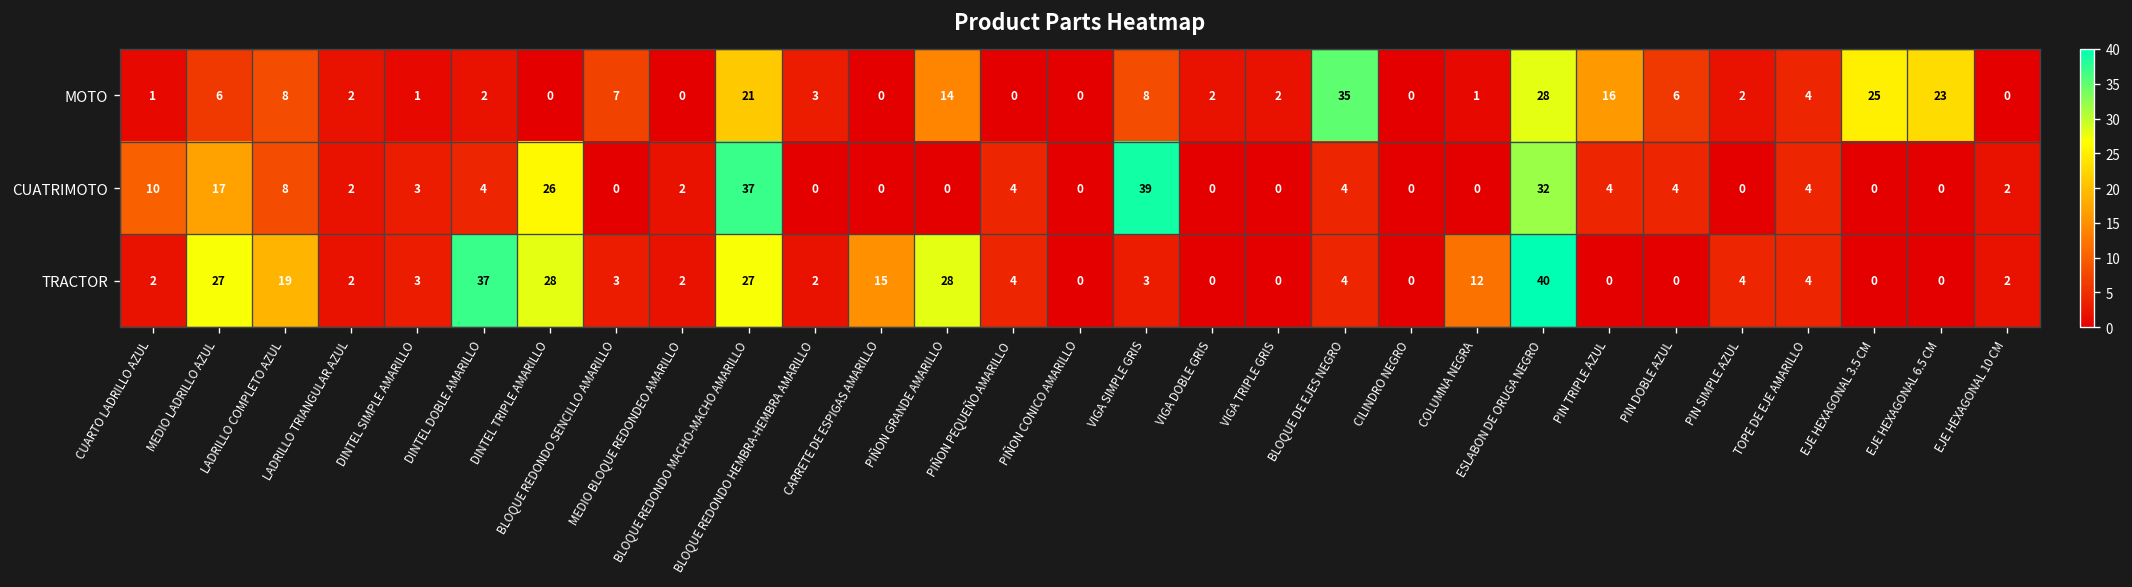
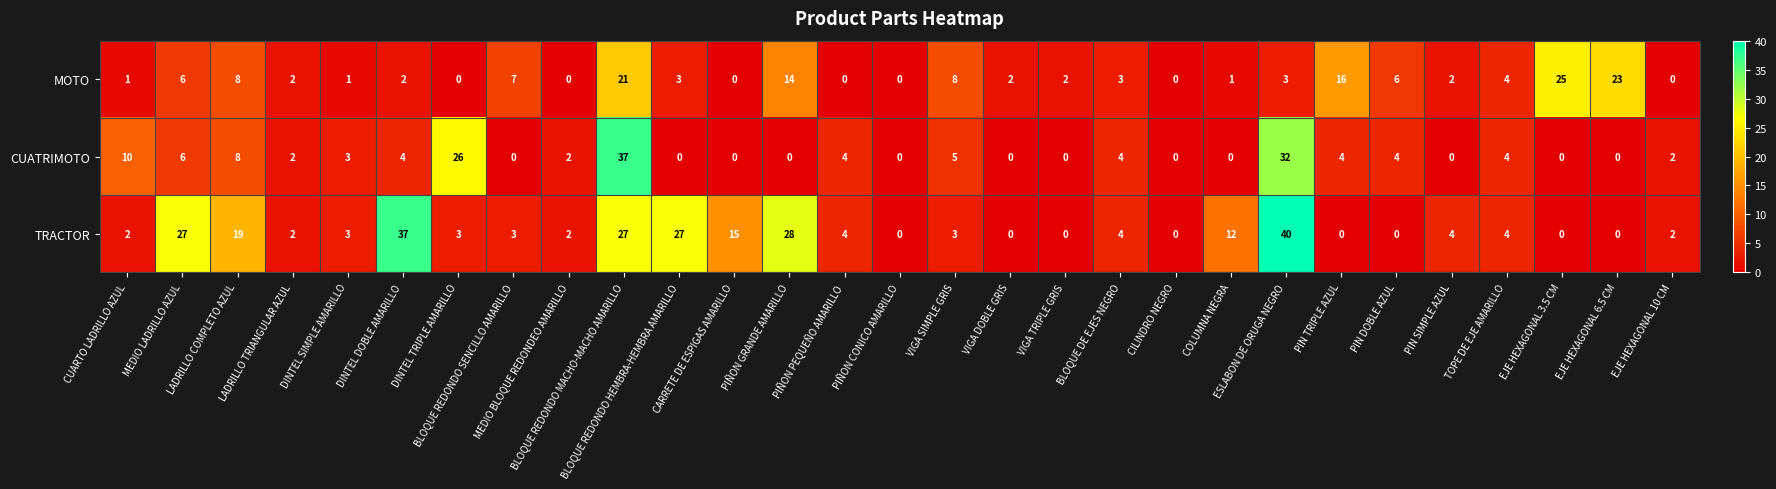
MOTO, BLOQUE DE EJES NEGRO: 35 -> 3
MOTO, ESLABON DE ORUGA NEGRO: 28 -> 3
CUATRIMOTO, MEDIO LADRILLO AZUL: 17 -> 6
CUATRIMOTO, VIGA SIMPLE GRIS: 39 -> 5
TRACTOR, DINTEL TRIPLE AMARILLO: 28 -> 3
TRACTOR, BLOQUE REDONDO HEMBRA-HEMBRA AMARILLO: 2 -> 27
